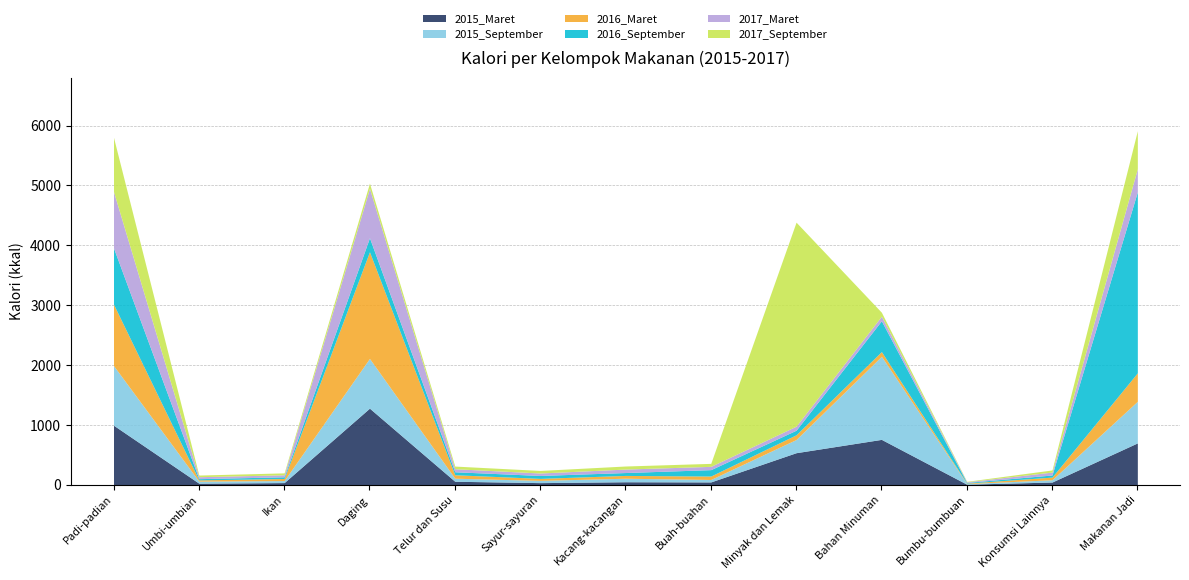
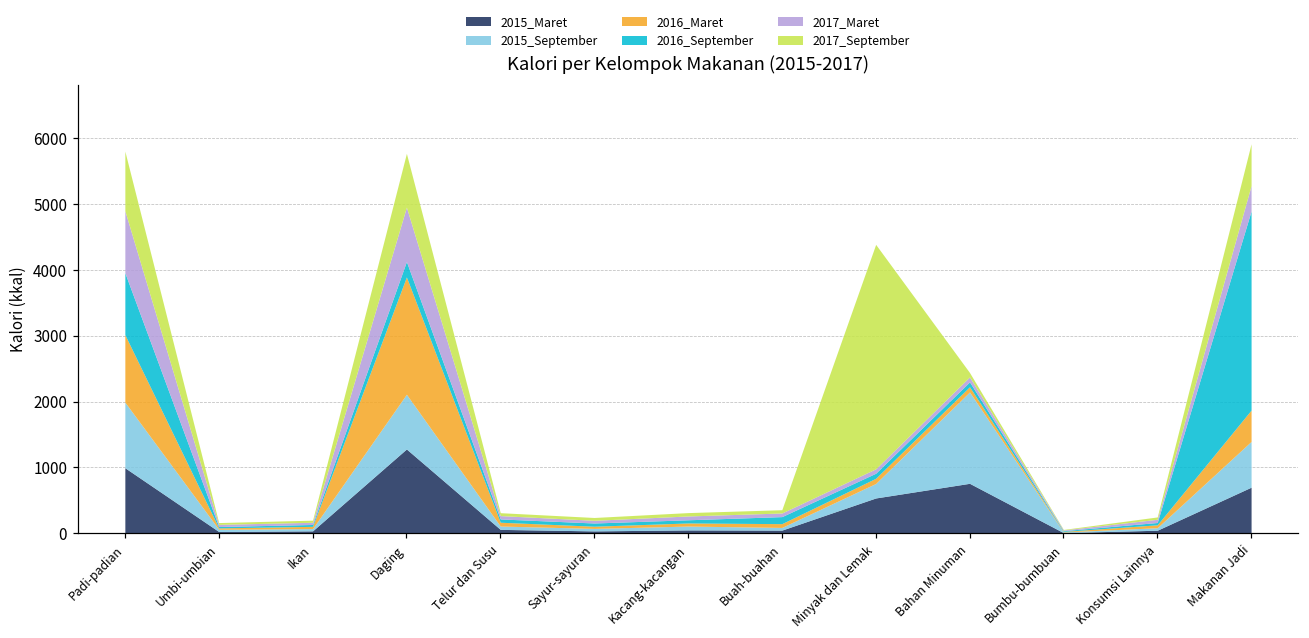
2017_September, Daging: 100 -> 800
2016_September, Bahan Minuman: 500 -> 100
